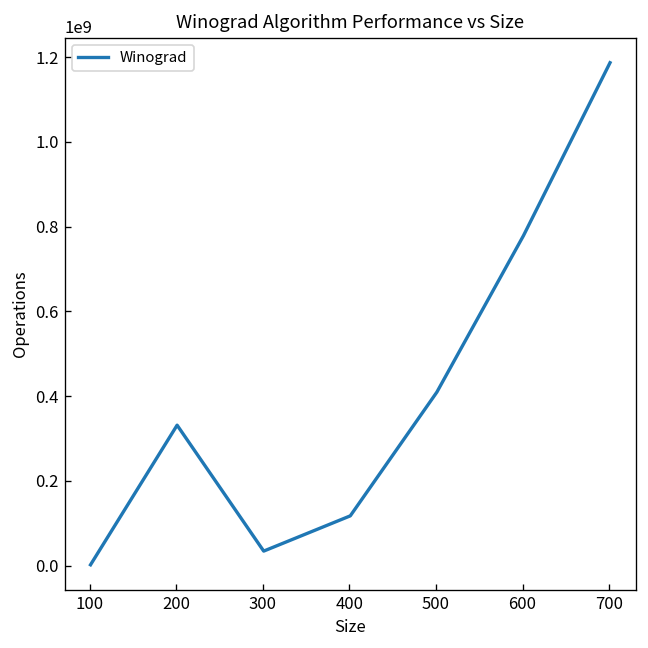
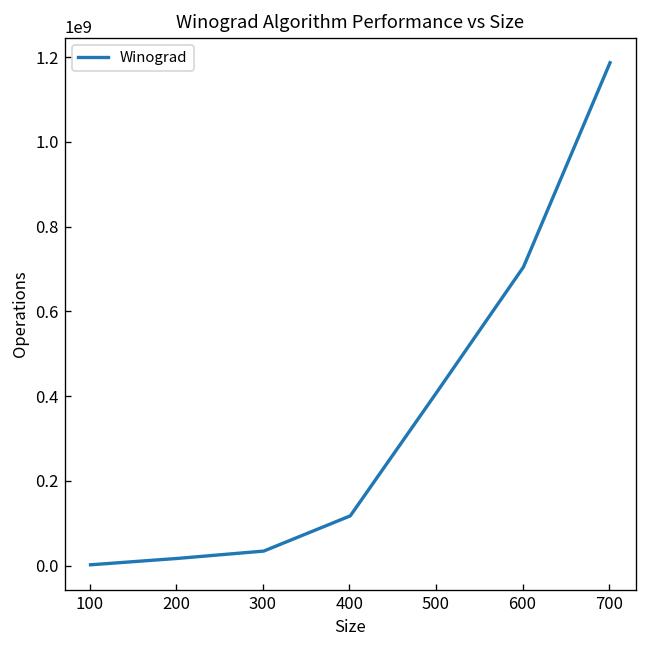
200: 330000000 -> 20000000
600: 780000000 -> 700000000
